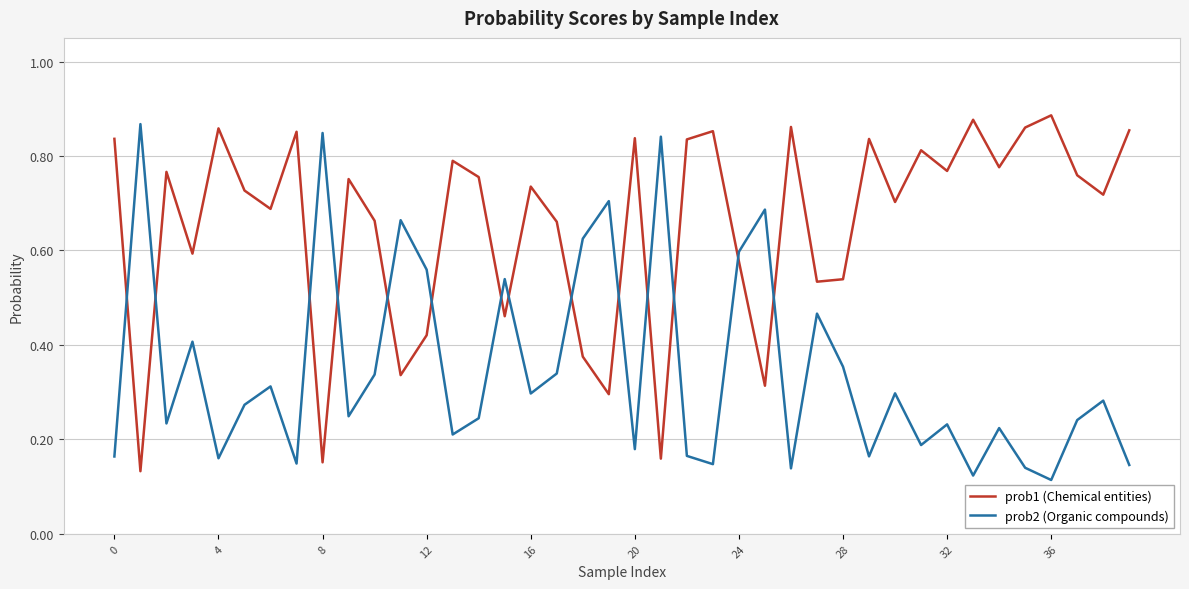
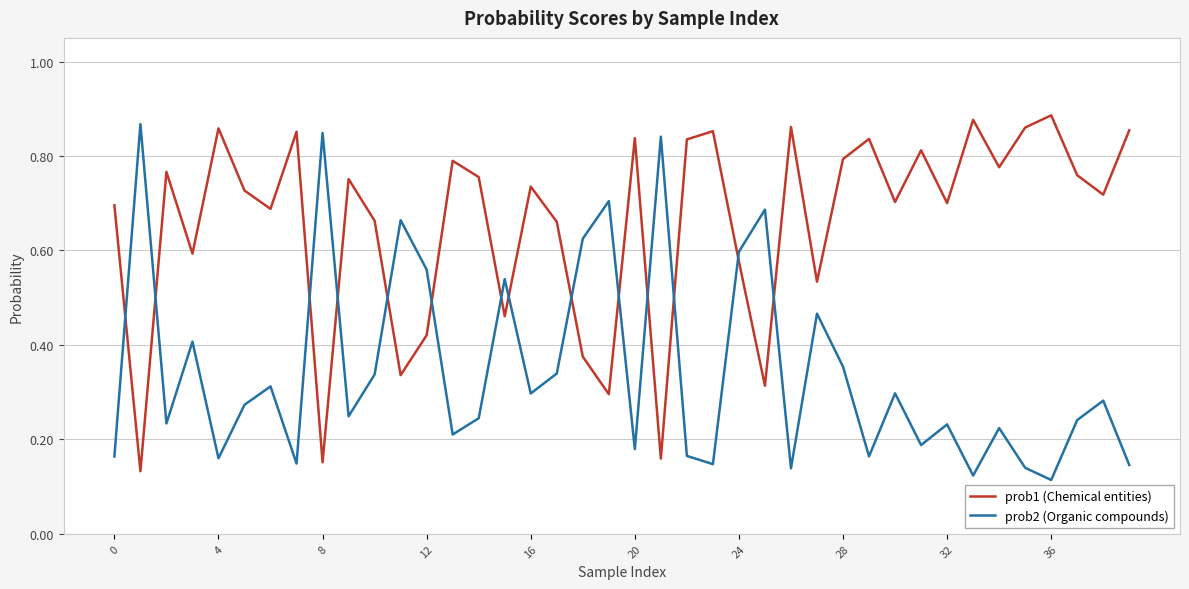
prob1 (Chemical entities), 0: 0.84 -> 0.70
prob1 (Chemical entities), 28: 0.54 -> 0.79
prob1 (Chemical entities), 32: 0.77 -> 0.70
